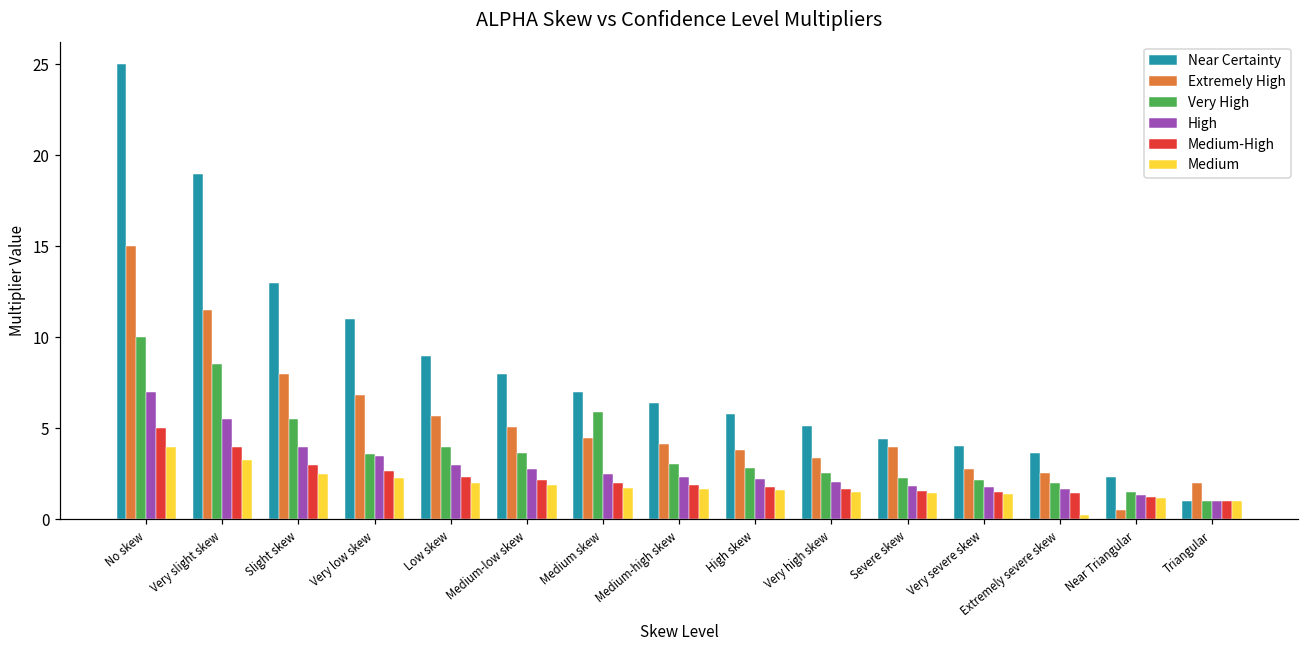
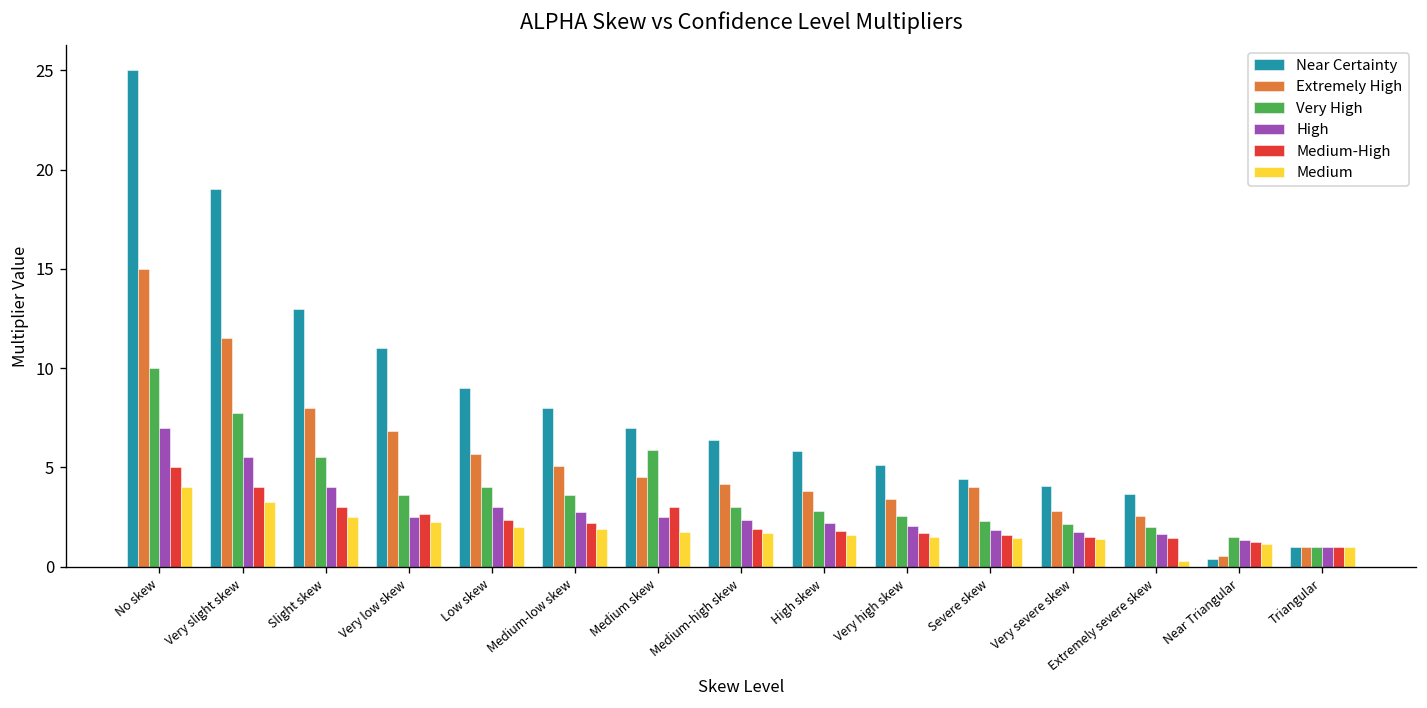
Very High, Very slight skew: 8.6 -> 7.8
High, Very low skew: 3.5 -> 2.5
Medium-High, Medium skew: 2 -> 3
Near Certainty, Near Triangular: 2.3 -> 0.4
Extremely High, Triangular: 2 -> 1
